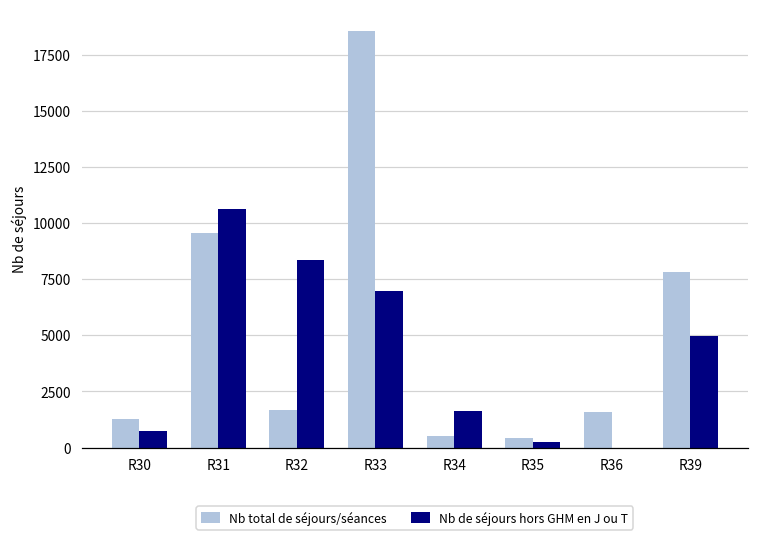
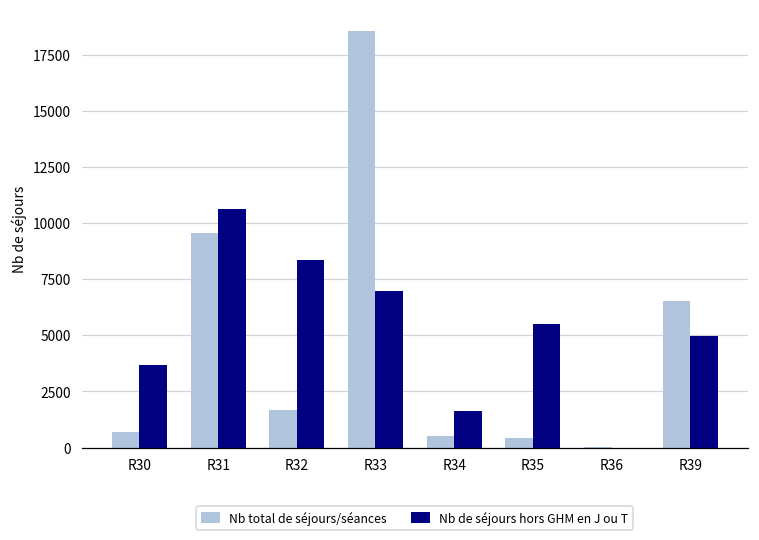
Nb total de séjours/séances, R30: 1300 -> 700
Nb de séjours hors GHM en J ou T, R30: 700 -> 3700
Nb de séjours hors GHM en J ou T, R35: 200 -> 5500
Nb total de séjours/séances, R36: 1600 -> 0
Nb total de séjours/séances, R39: 7800 -> 6500
